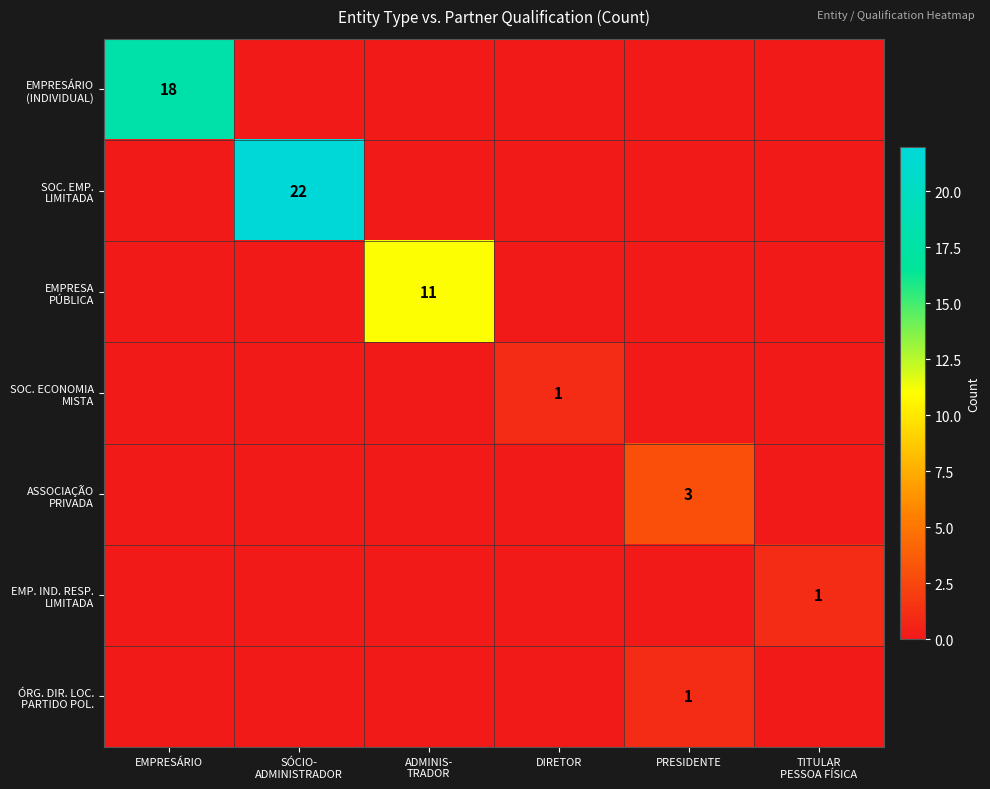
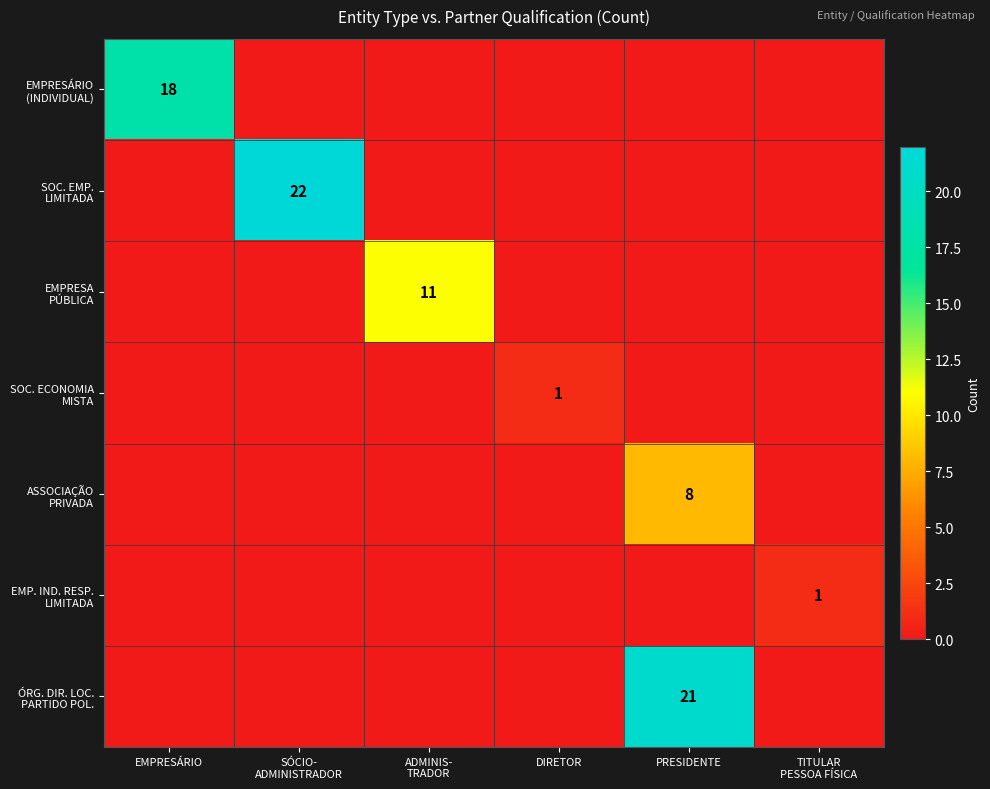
ASSOCIAÇÃO PRIVADA, PRESIDENTE: 3 -> 8
ÓRG. DIR. LOC. PARTIDO POL., PRESIDENTE: 1 -> 21
